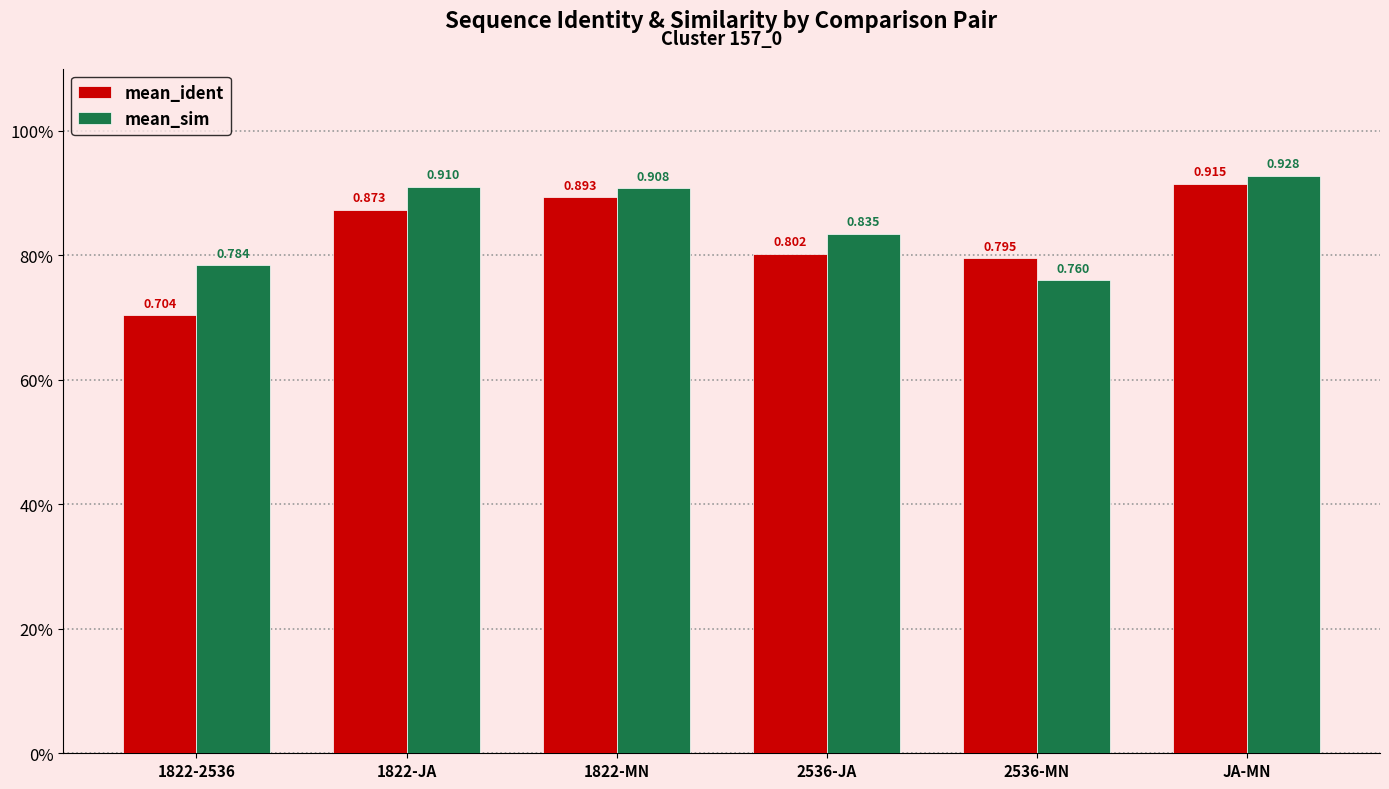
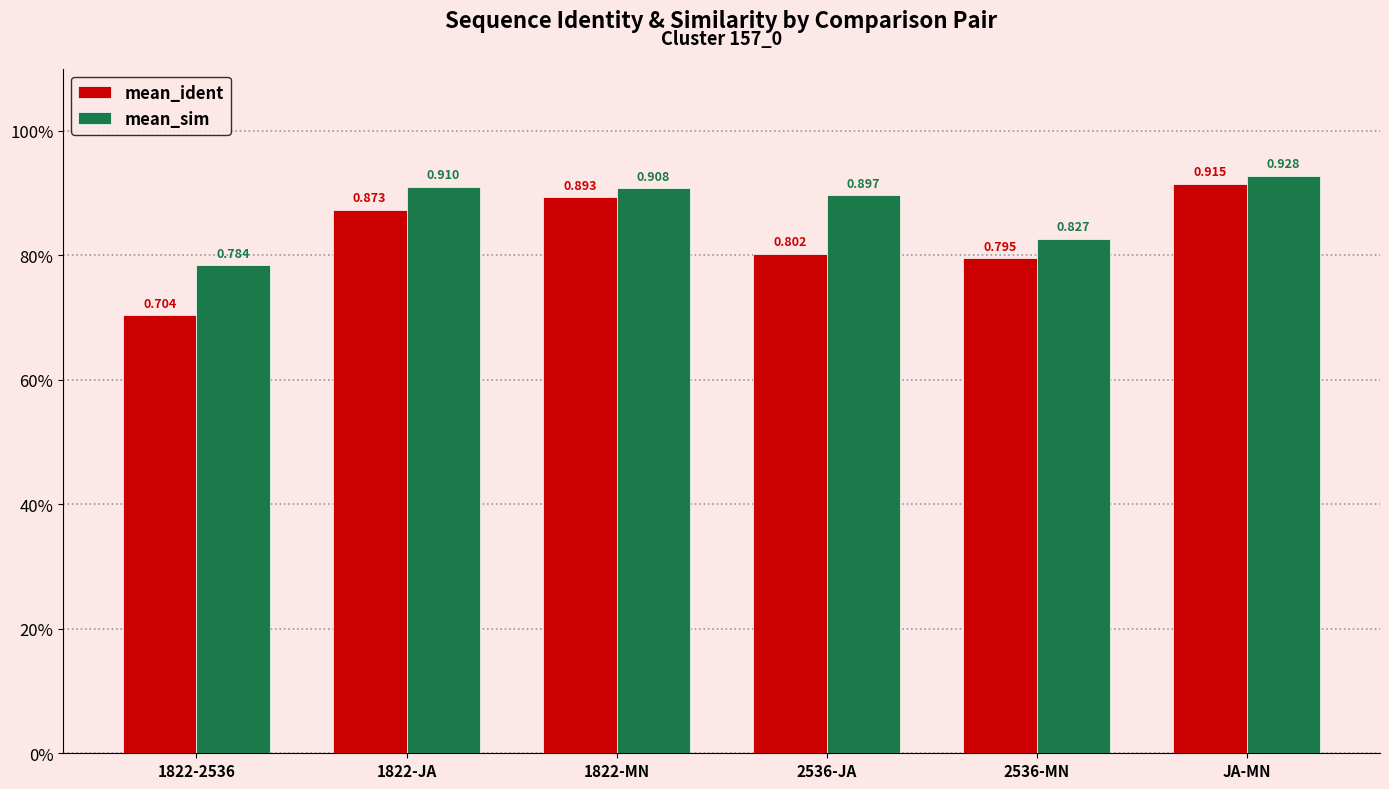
mean_sim, 2536-JA: 0.835 -> 0.897
mean_sim, 2536-MN: 0.760 -> 0.827
